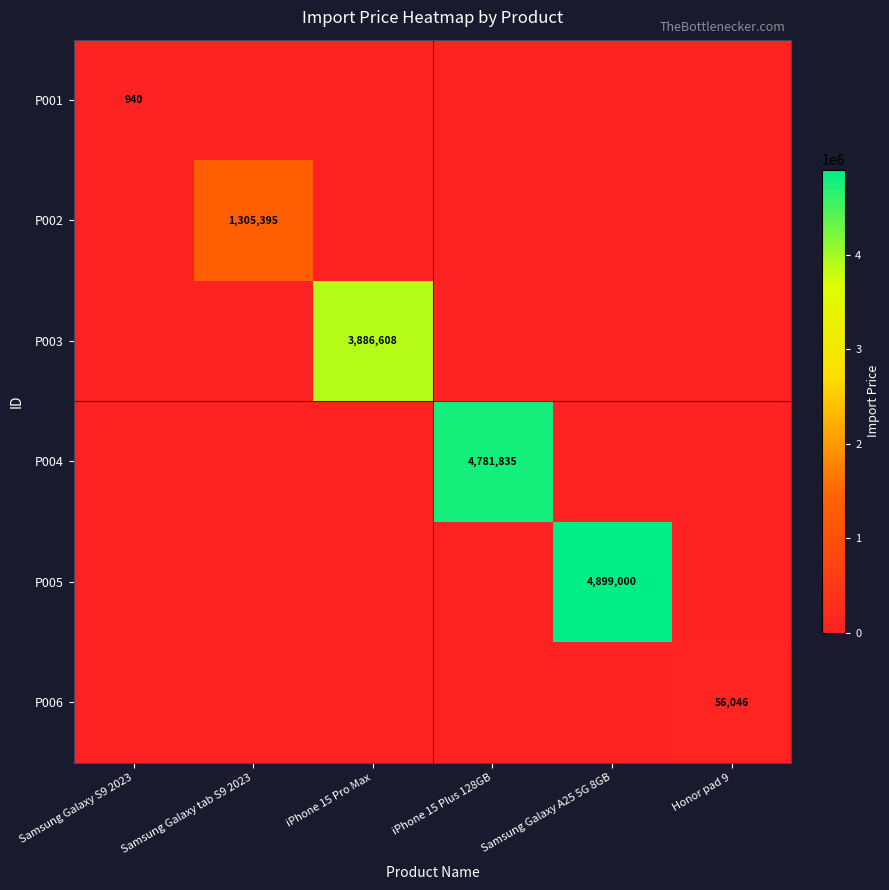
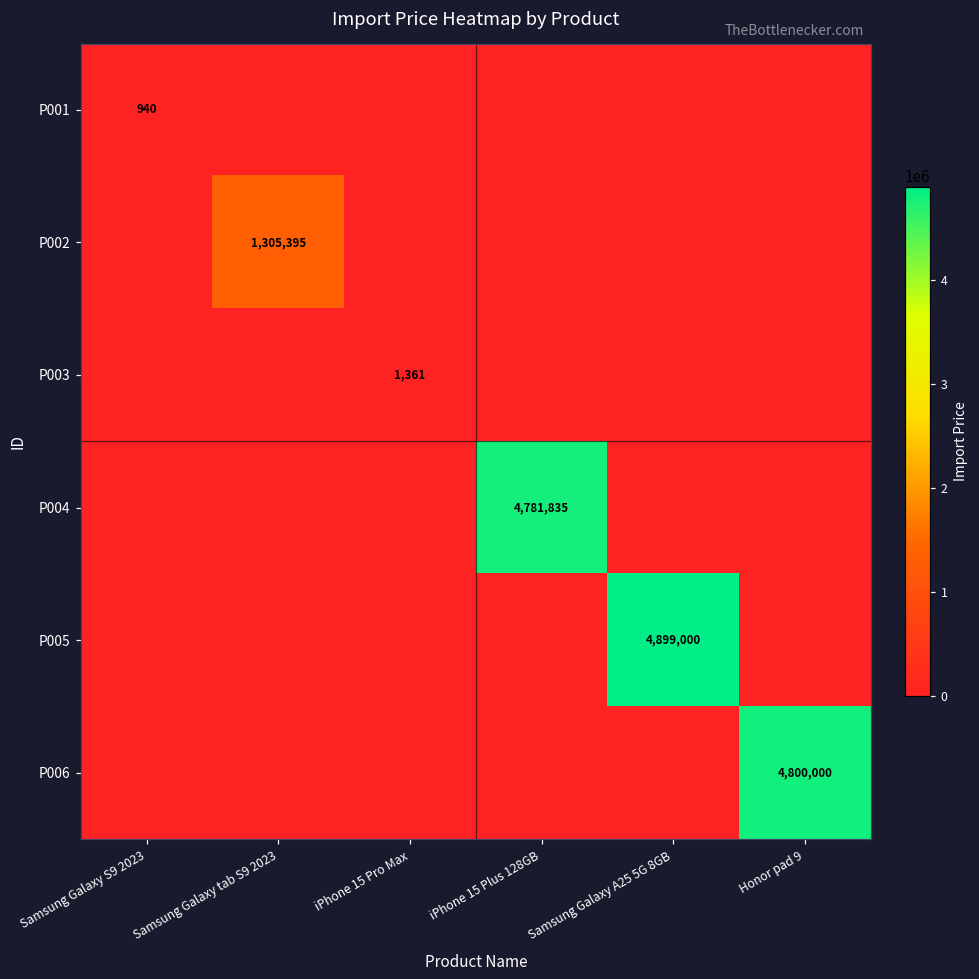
P003, iPhone 15 Pro Max: 3,886,608 -> 1,361
P006, Honor pad 9: 56,046 -> 4,800,000
